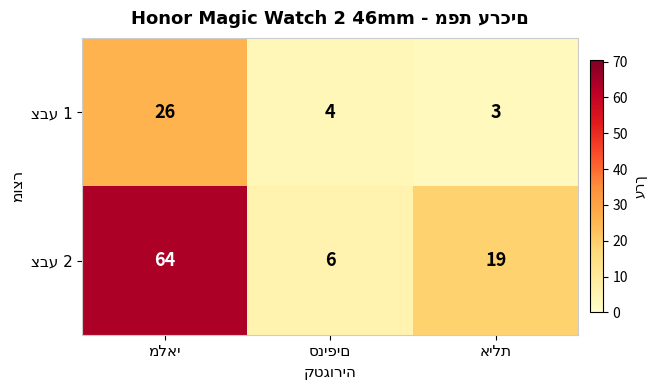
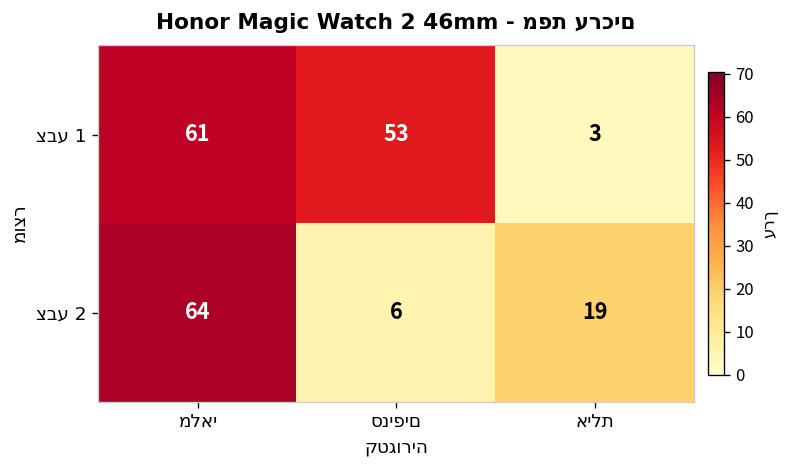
צבע 1, מלאי: 26 -> 61
צבע 1, סניפים: 4 -> 53
